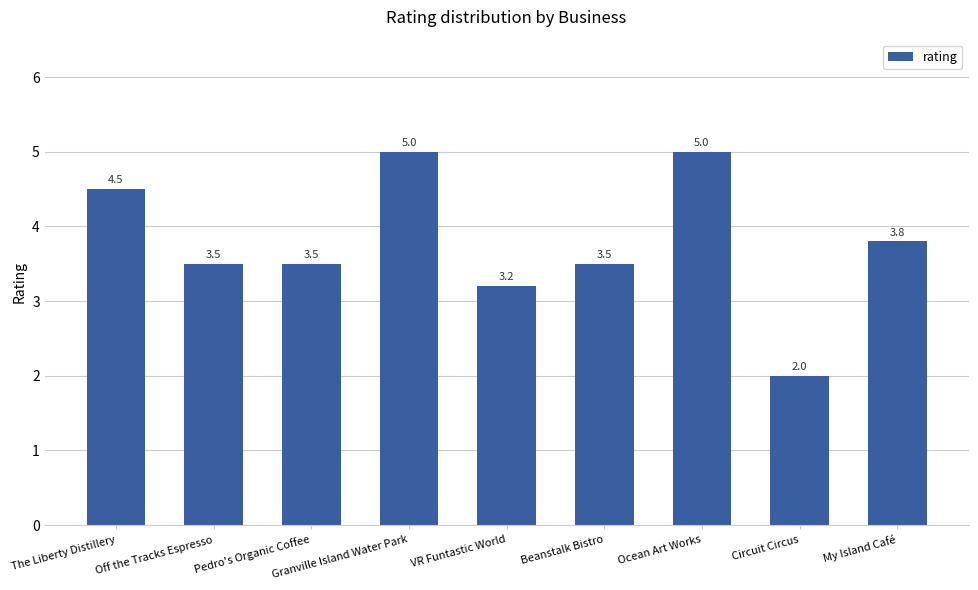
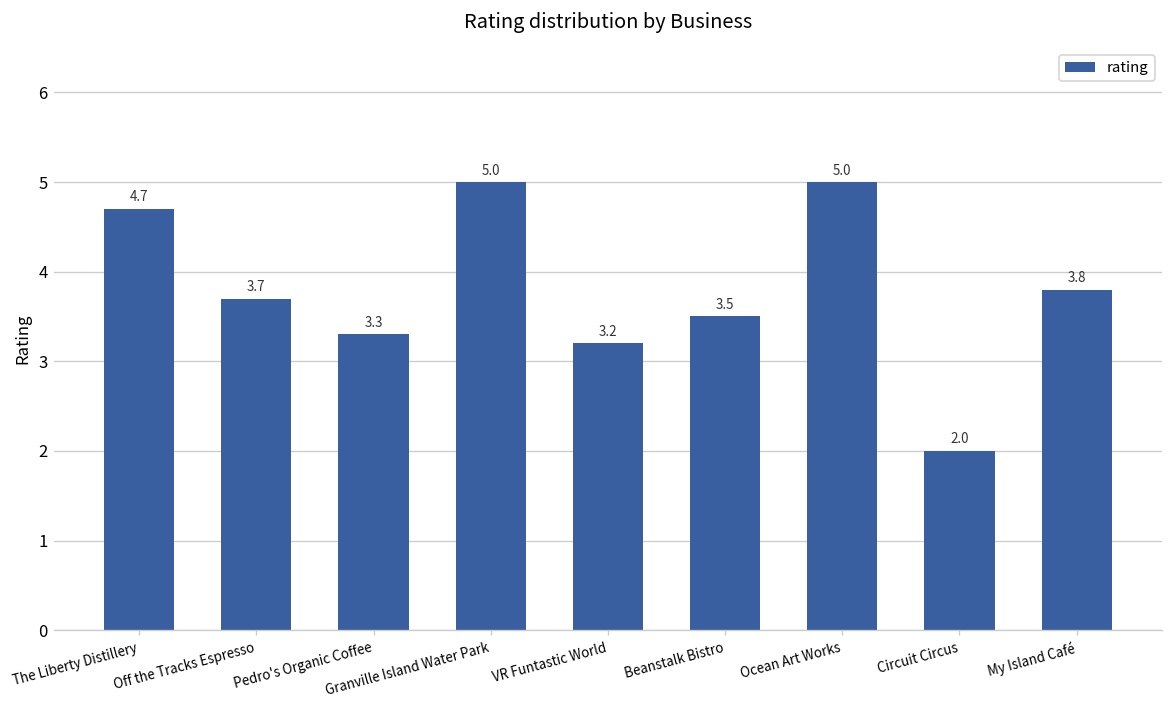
The Liberty Distillery: 4.5 -> 4.7
Off the Tracks Espresso: 3.5 -> 3.7
Pedro's Organic Coffee: 3.5 -> 3.3
